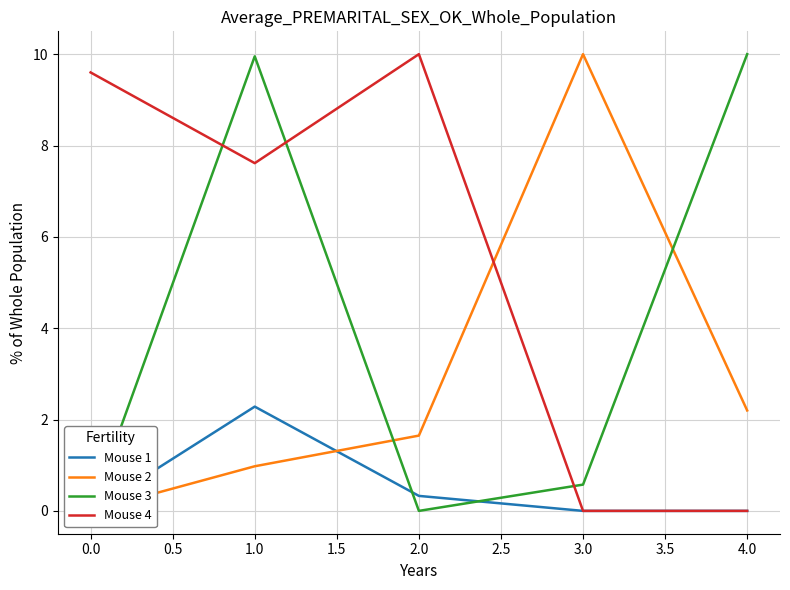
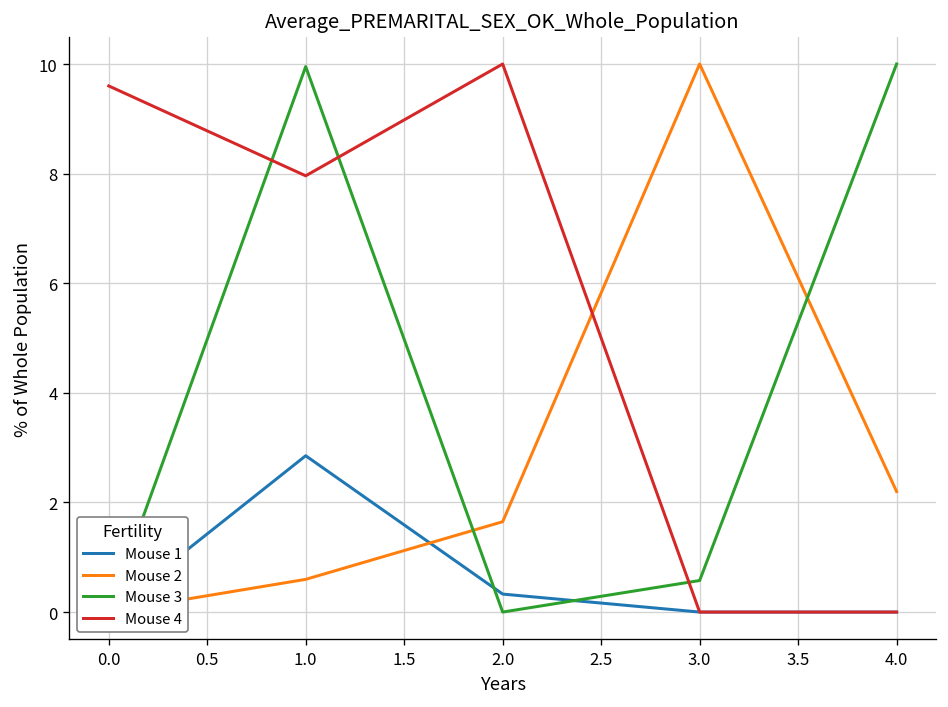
Mouse 1, 1.0: 2.3 -> 2.9
Mouse 2, 1.0: 1.0 -> 0.6
Mouse 4, 1.0: 7.6 -> 8.0
